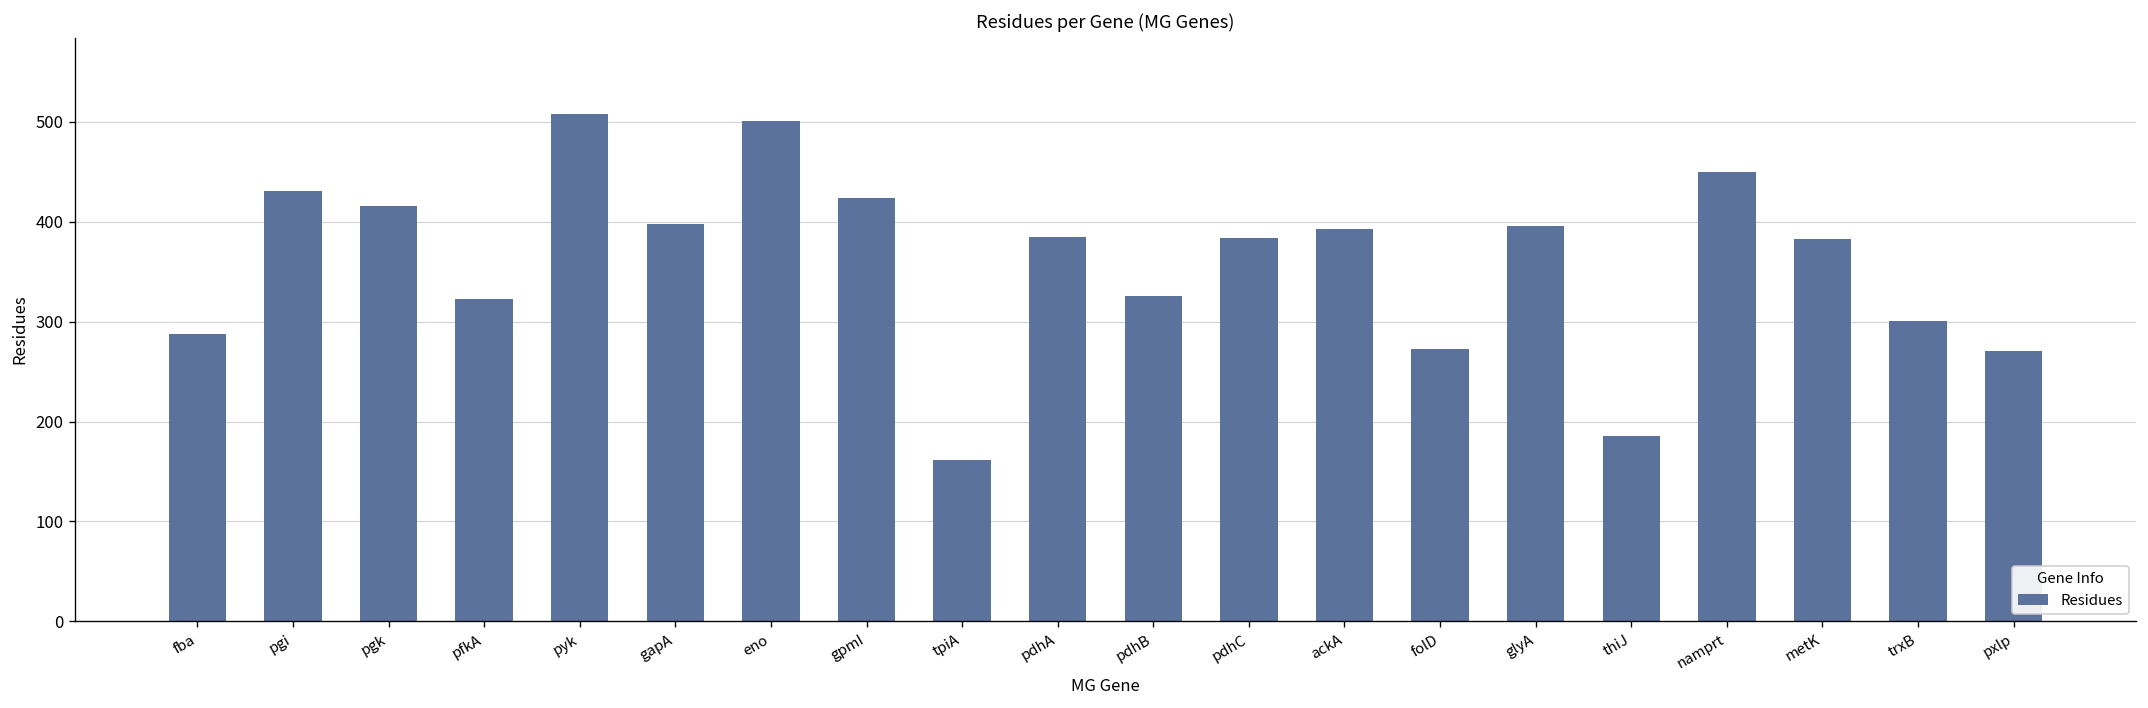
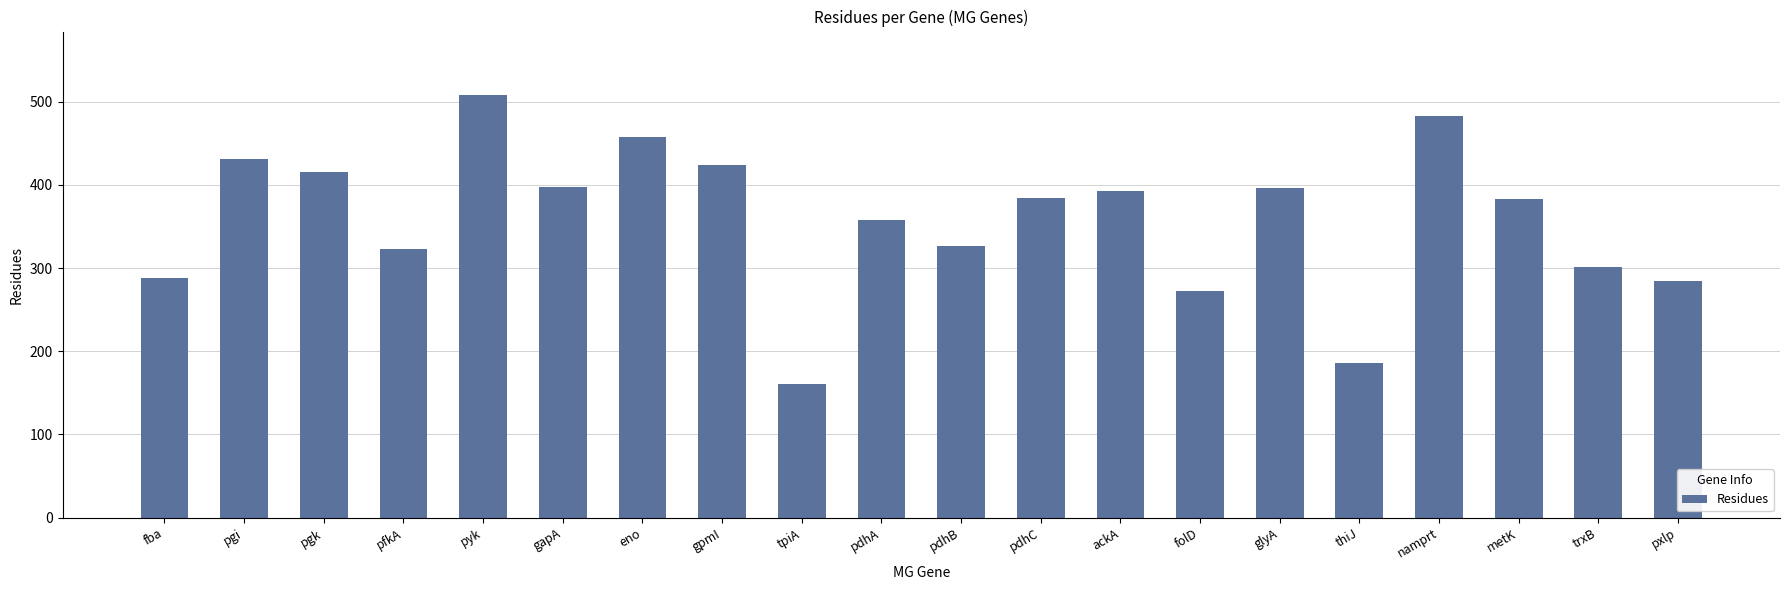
eno: 500 -> 460
pdhA: 390 -> 360
namprt: 450 -> 480
pxlp: 270 -> 290
